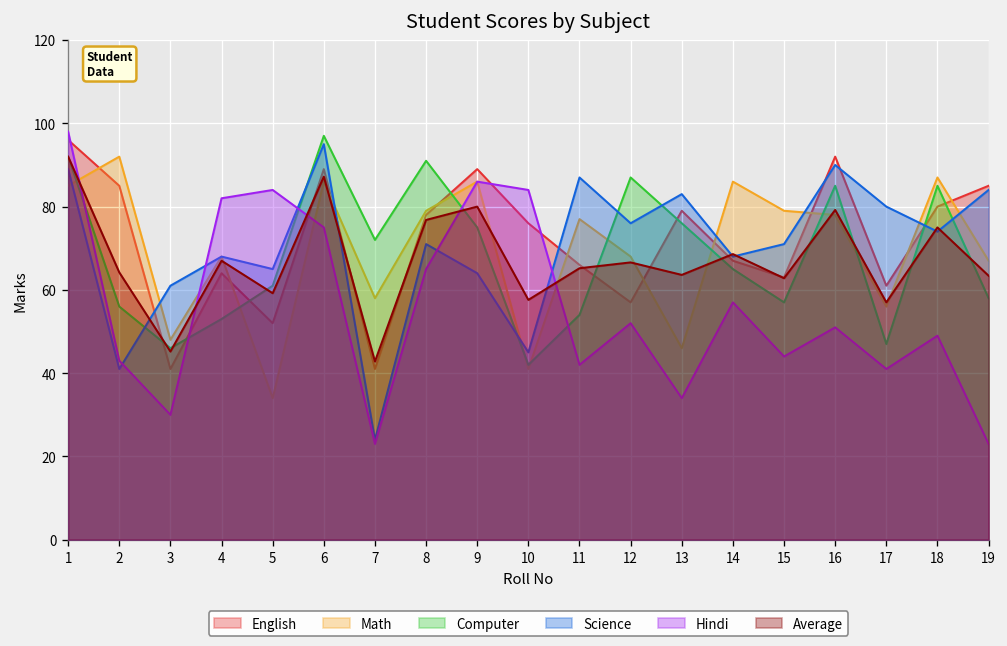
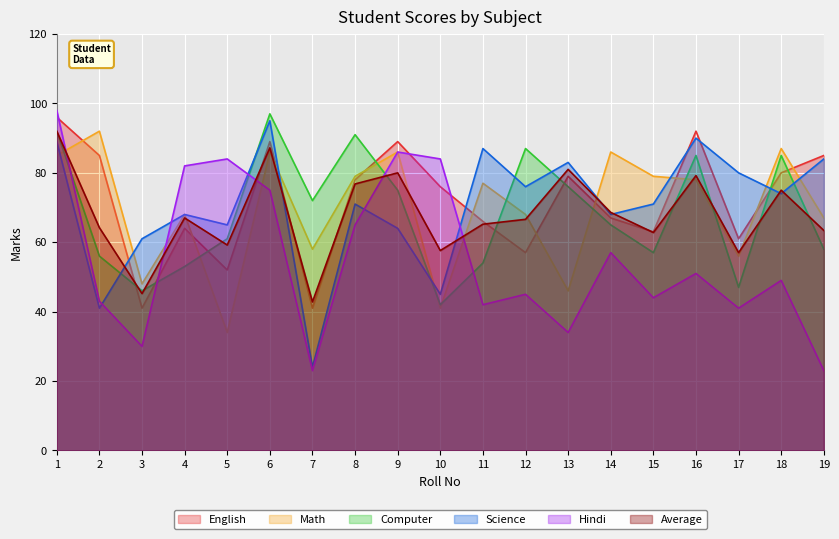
Hindi, 12: 52 -> 45
Average, 13: 64 -> 81
